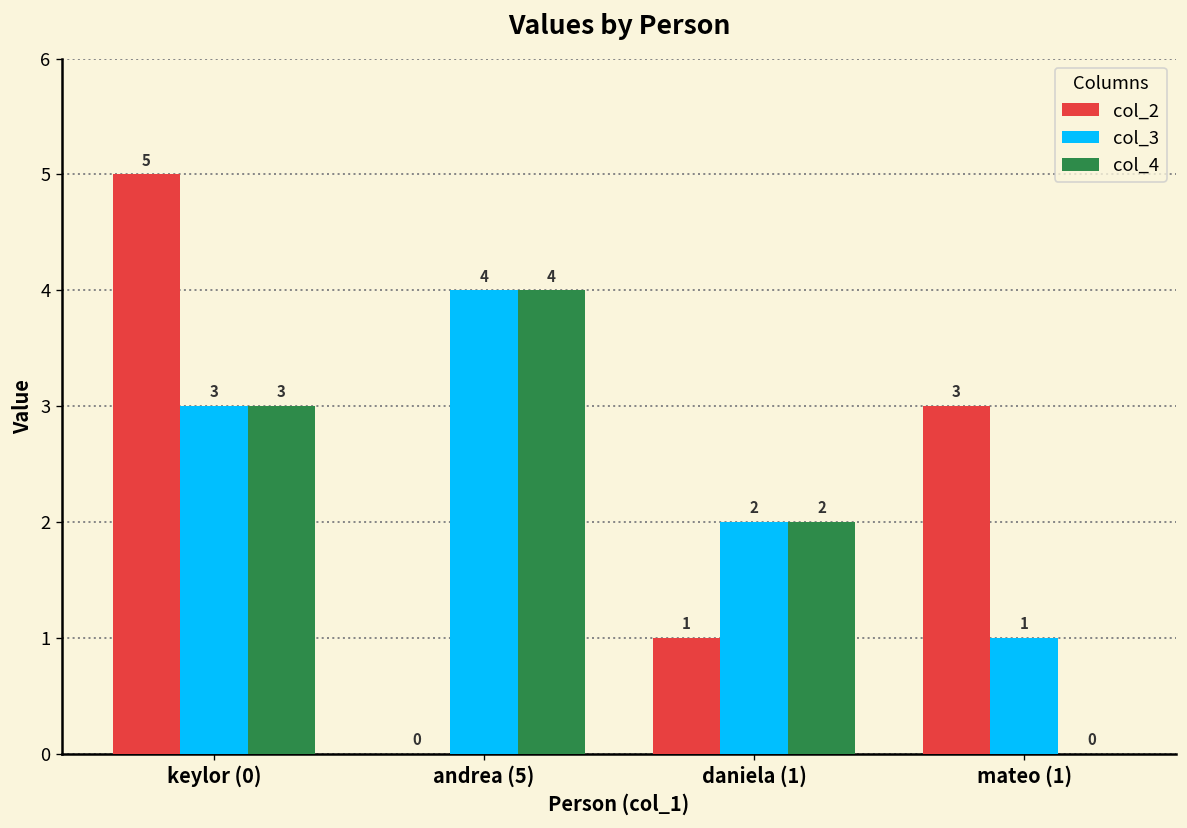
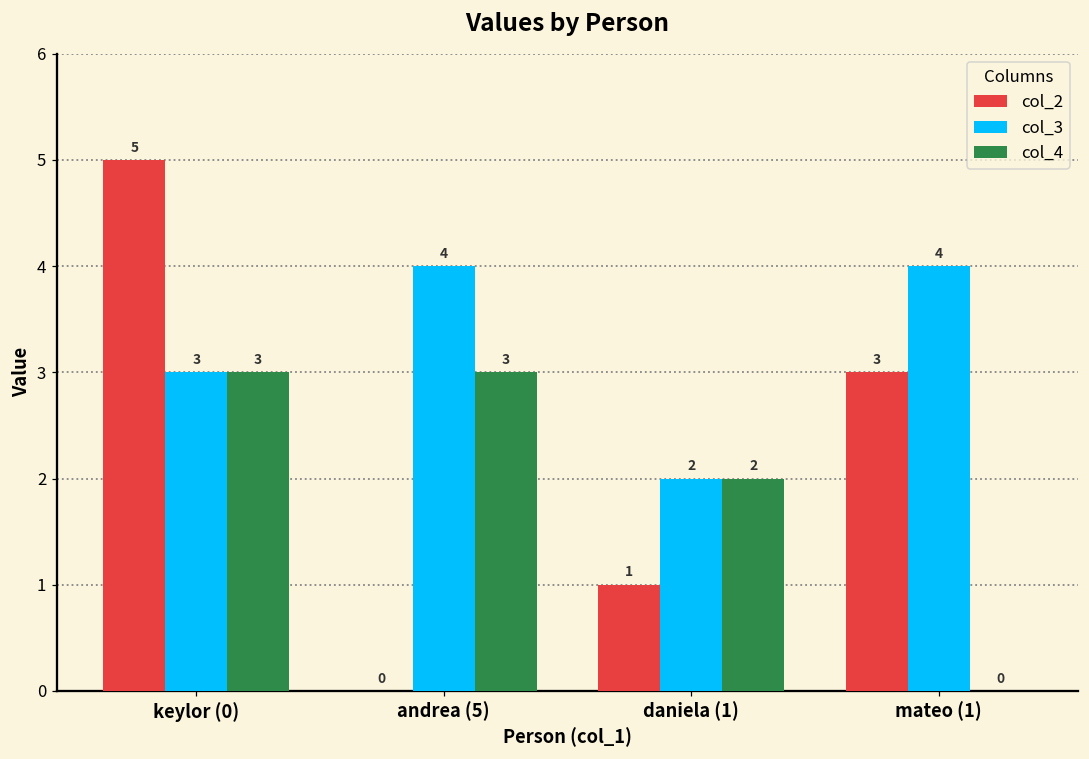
col_4, andrea (5): 4 -> 3
col_3, mateo (1): 1 -> 4
